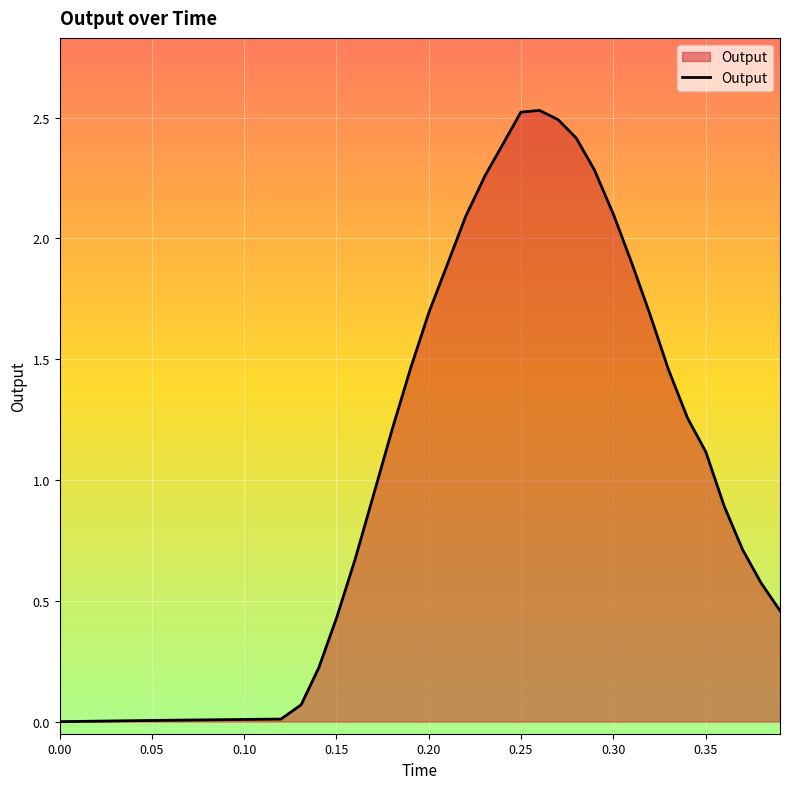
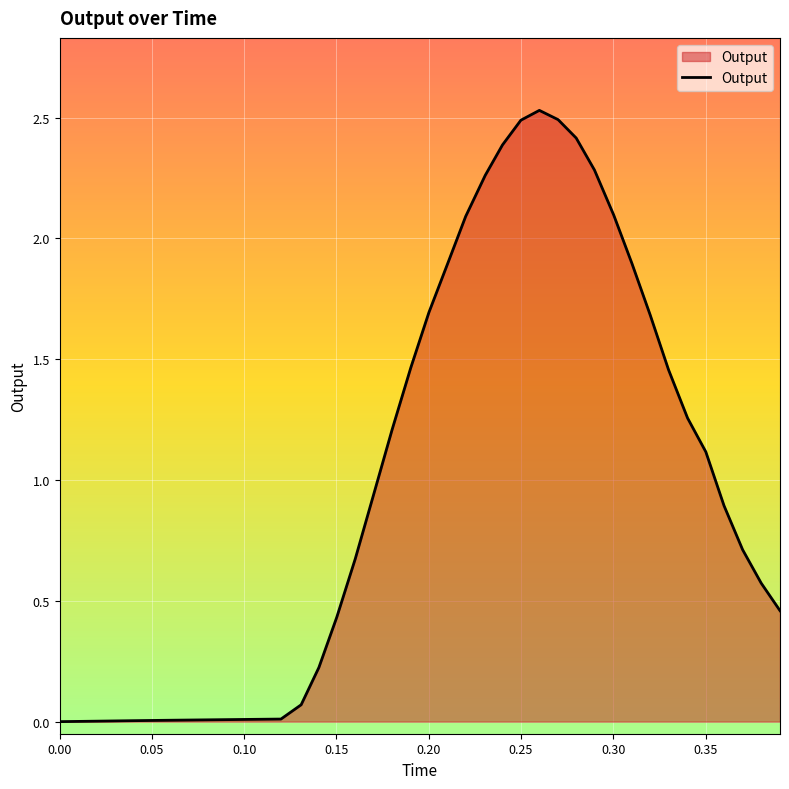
0.25: 2.52 -> 2.49
